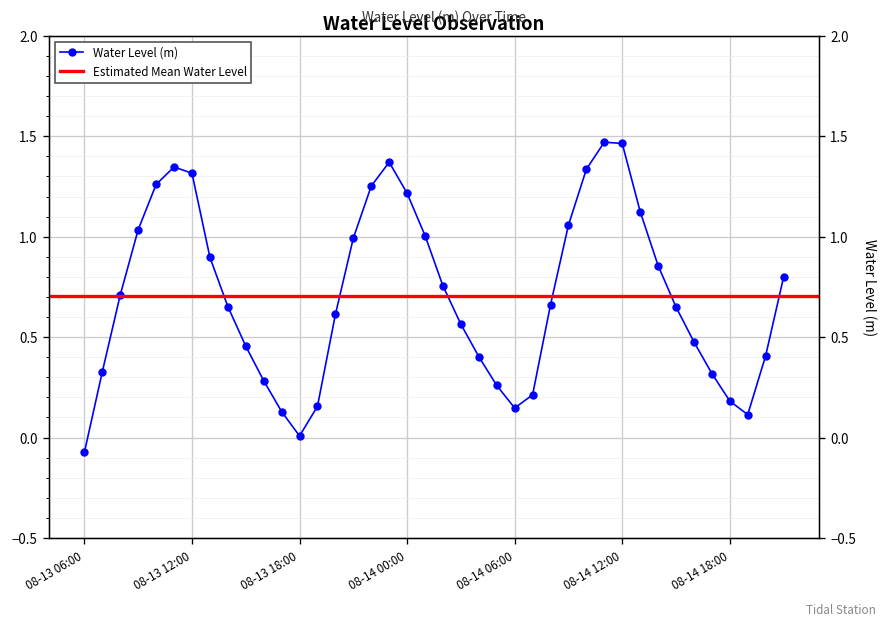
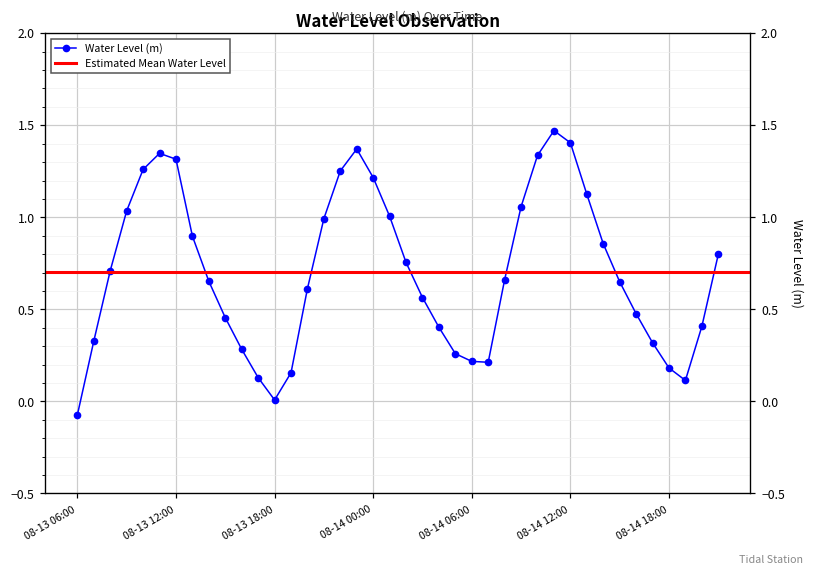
08-14 06:00: 0.15 -> 0.22
08-14 12:00: 1.46 -> 1.40
